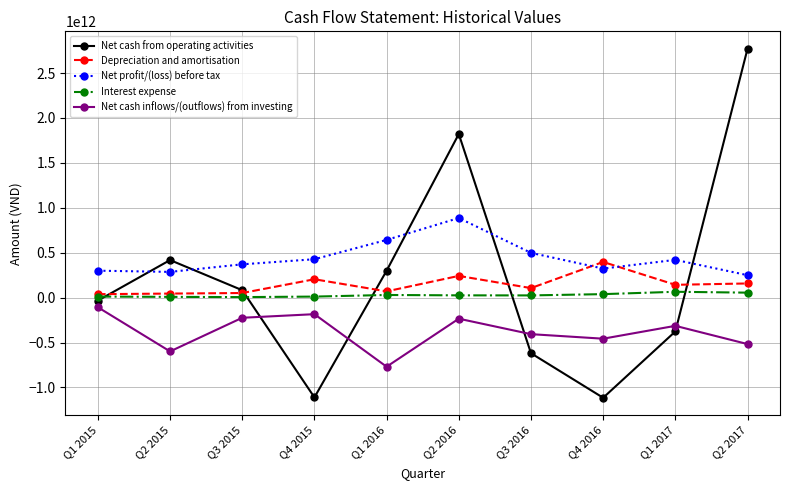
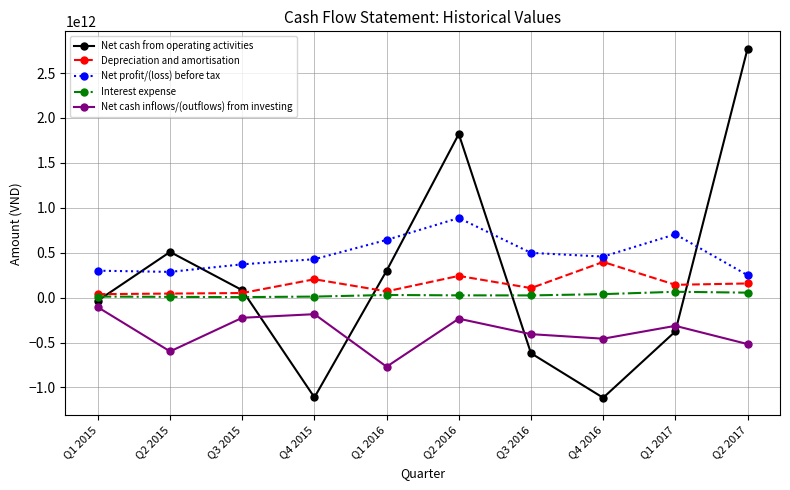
Net cash from operating activities, Q2 2015: 400000000000 -> 500000000000
Net profit/(loss) before tax, Q4 2016: 300000000000 -> 500000000000
Net profit/(loss) before tax, Q1 2017: 400000000000 -> 700000000000
